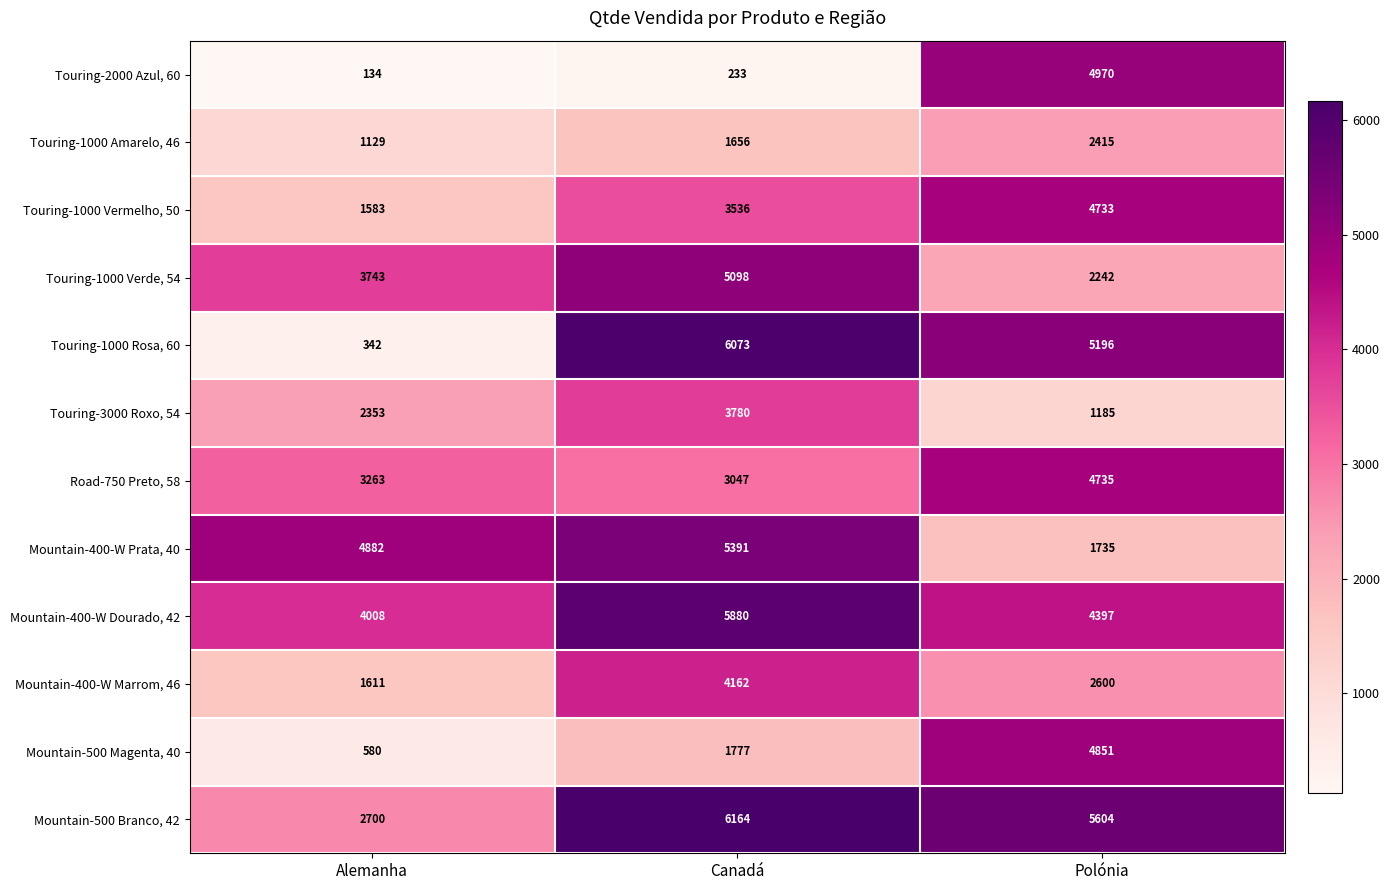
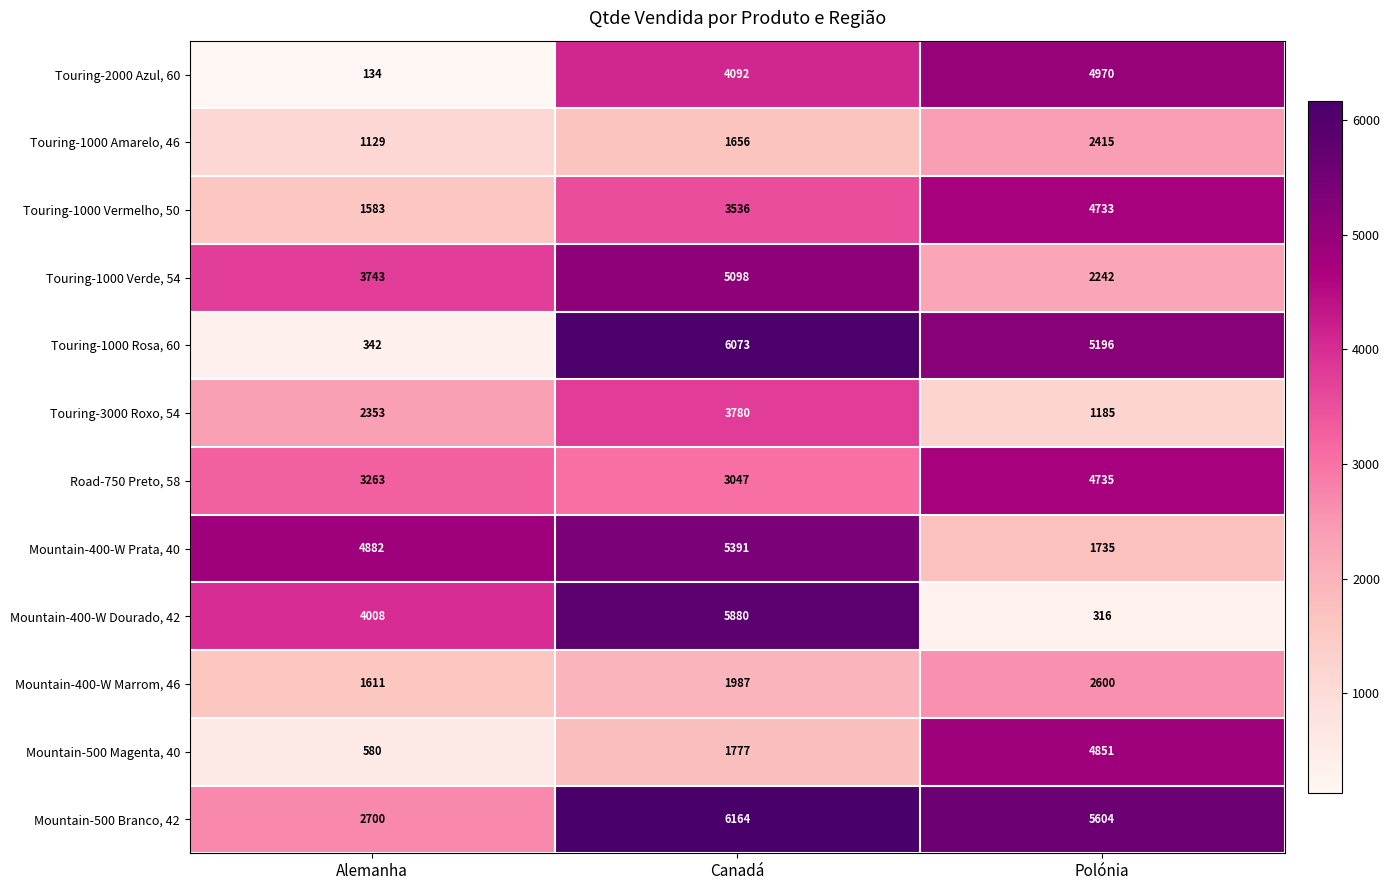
Touring-2000 Azul, 60, Canadá: 233 -> 4092
Mountain-400-W Dourado, 42, Polónia: 4397 -> 316
Mountain-400-W Marrom, 46, Canadá: 4162 -> 1987
